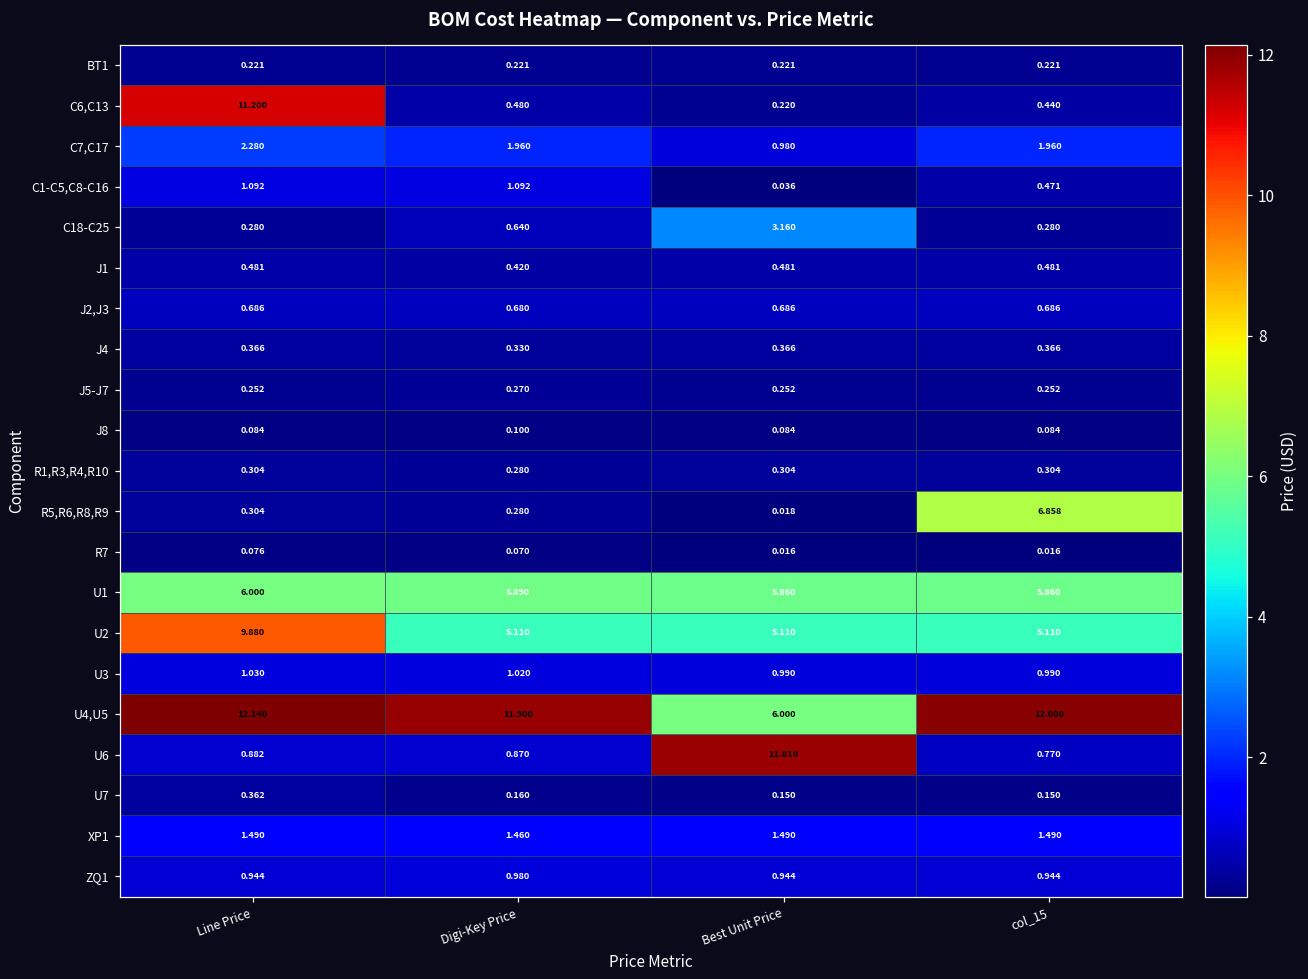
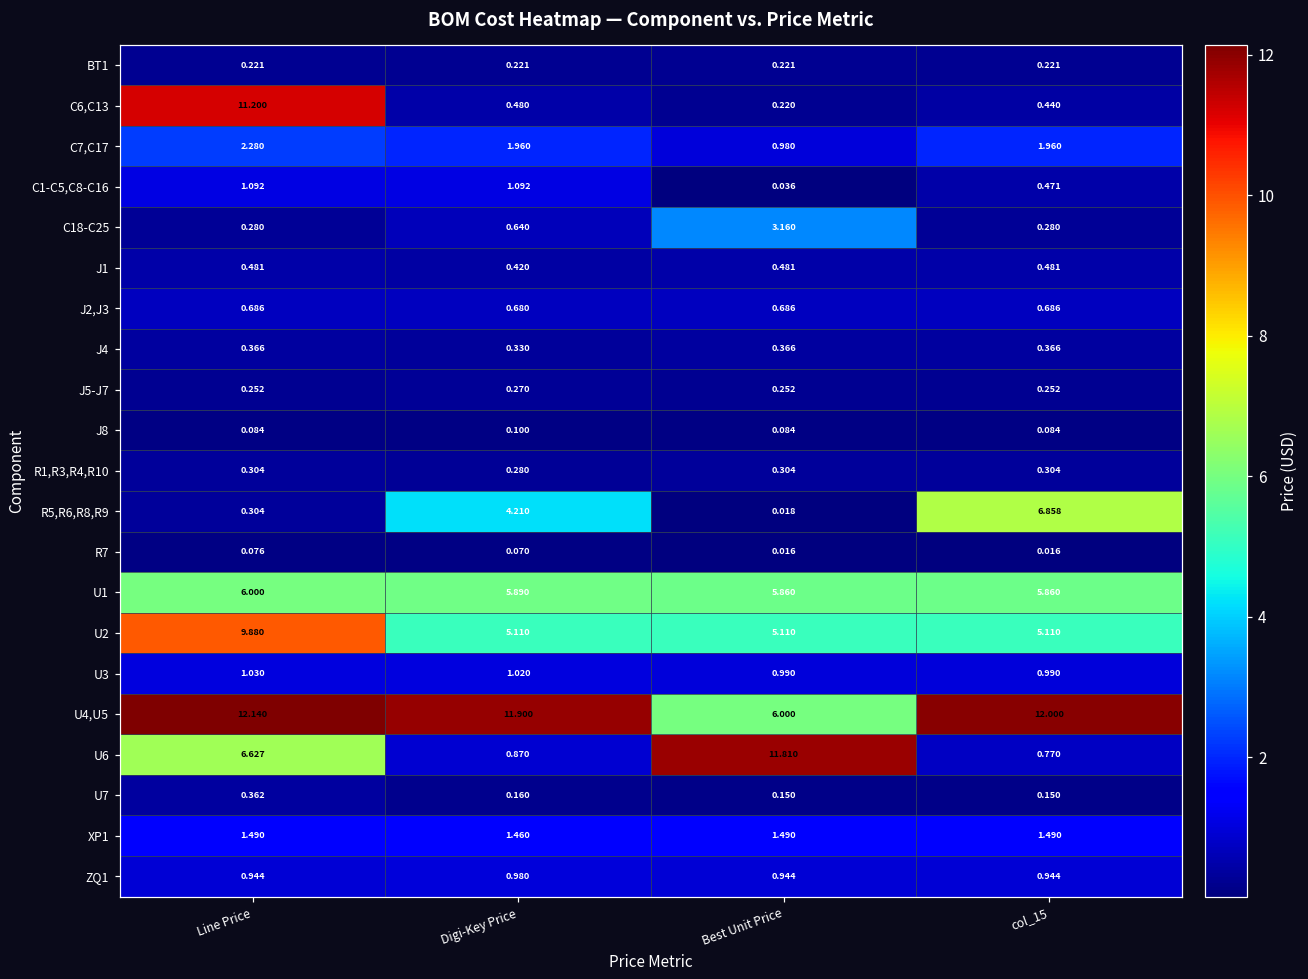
R5,R6,R8,R9, Digi-Key Price: 0.280 -> 4.210
U6, Line Price: 0.882 -> 6.627
